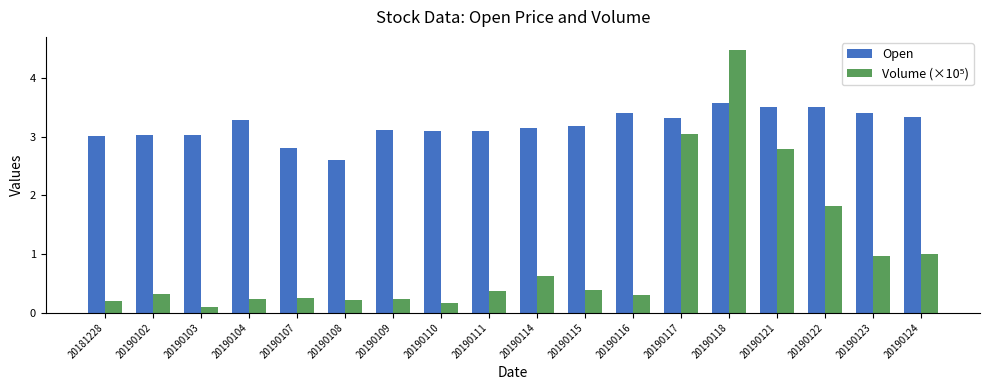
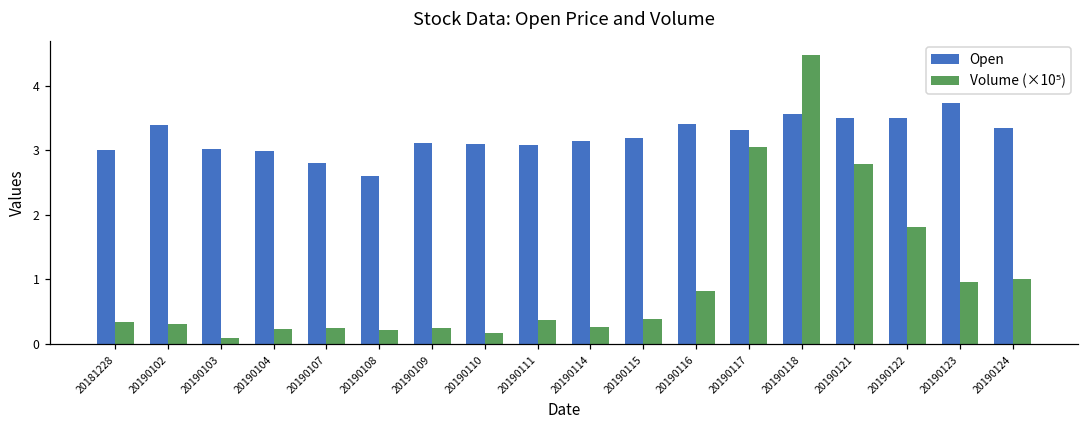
Volume (×10⁵), 20181228: 0.2 -> 0.3
Open, 20190102: 3.0 -> 3.4
Open, 20190104: 3.3 -> 3.0
Volume (×10⁵), 20190114: 0.6 -> 0.3
Volume (×10⁵), 20190116: 0.3 -> 0.8
Open, 20190123: 3.4 -> 3.7
